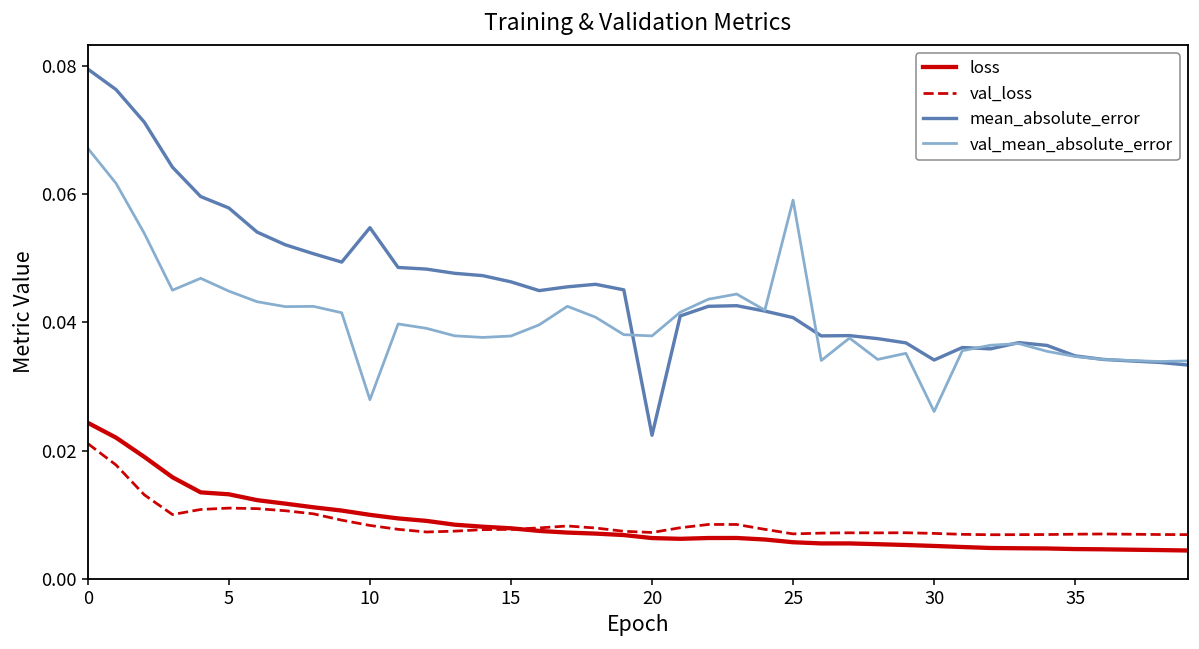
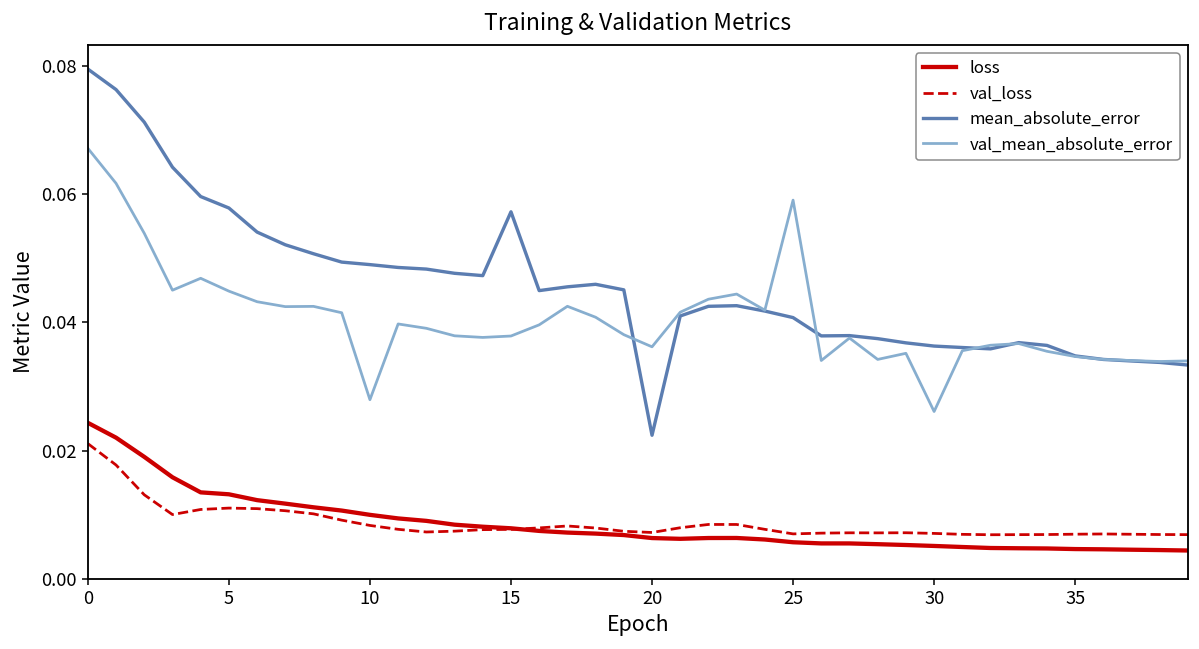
mean_absolute_error, 10: 0.055 -> 0.049
mean_absolute_error, 15: 0.046 -> 0.057
val_mean_absolute_error, 20: 0.038 -> 0.036
mean_absolute_error, 30: 0.034 -> 0.036
